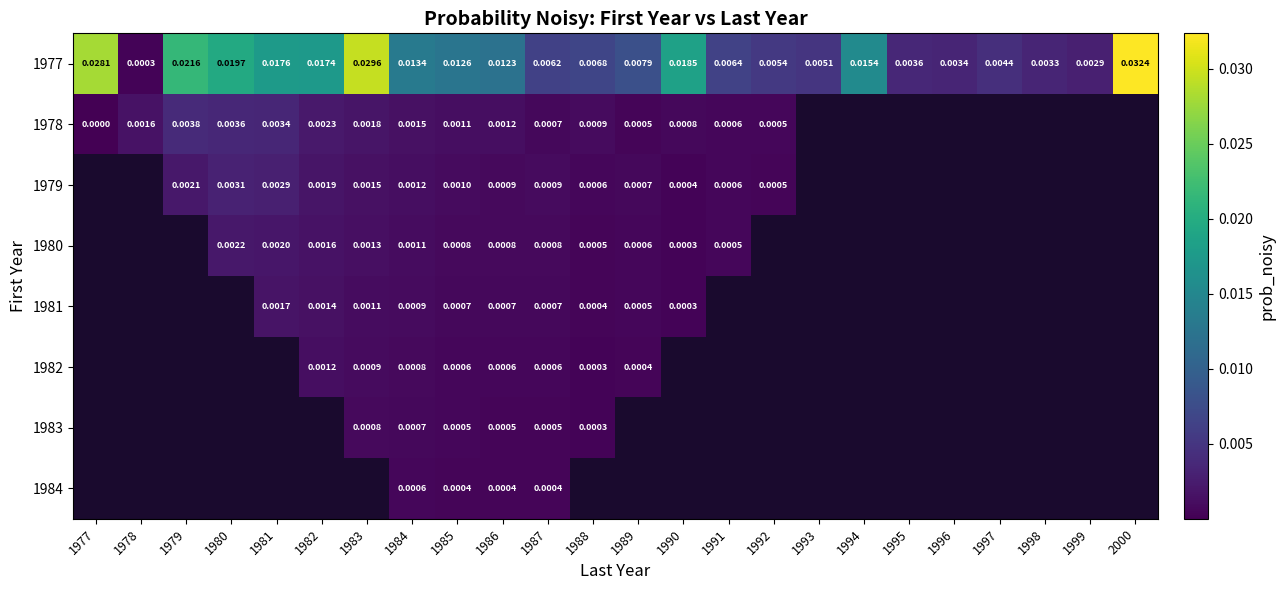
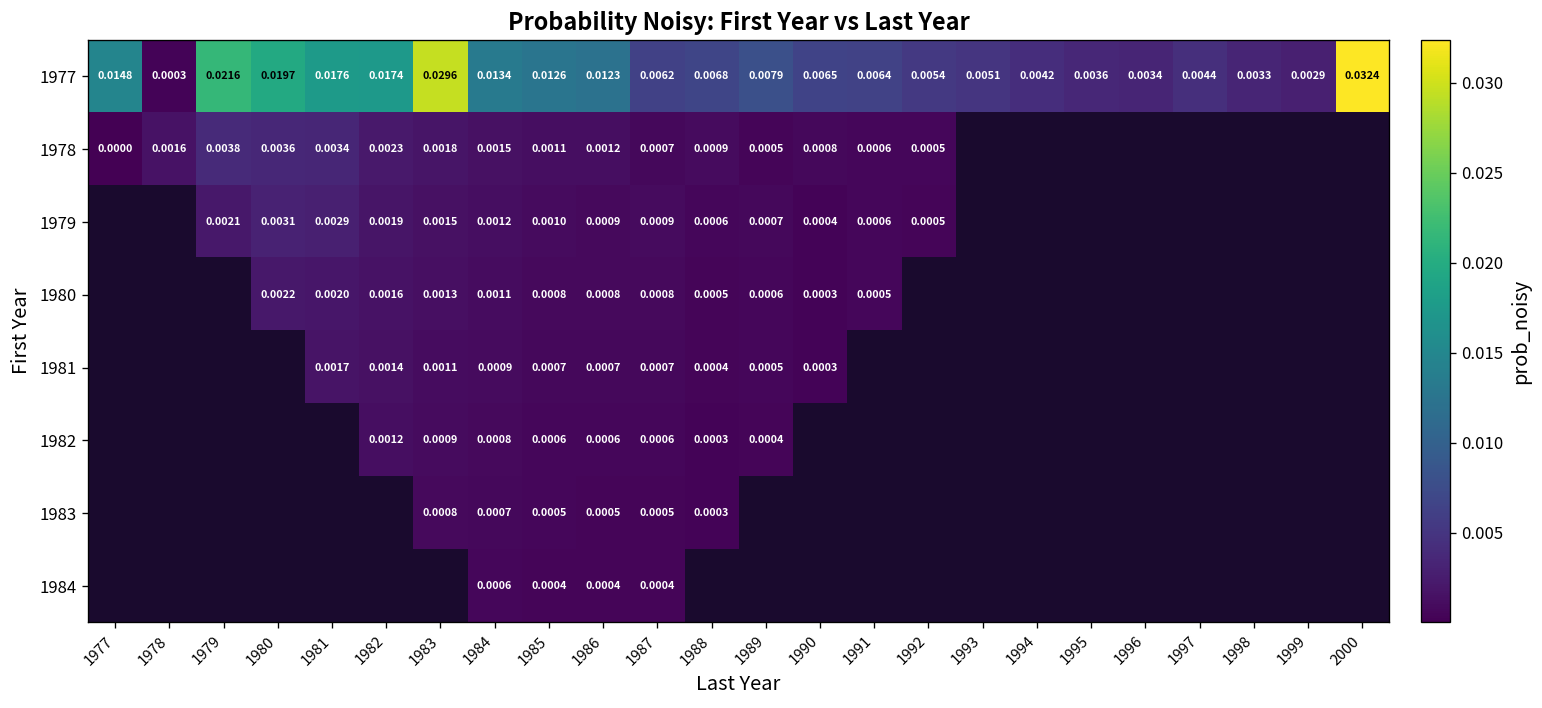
1977, 1977: 0.0281 -> 0.0148
1977, 1990: 0.0185 -> 0.0065
1977, 1994: 0.0154 -> 0.0042
